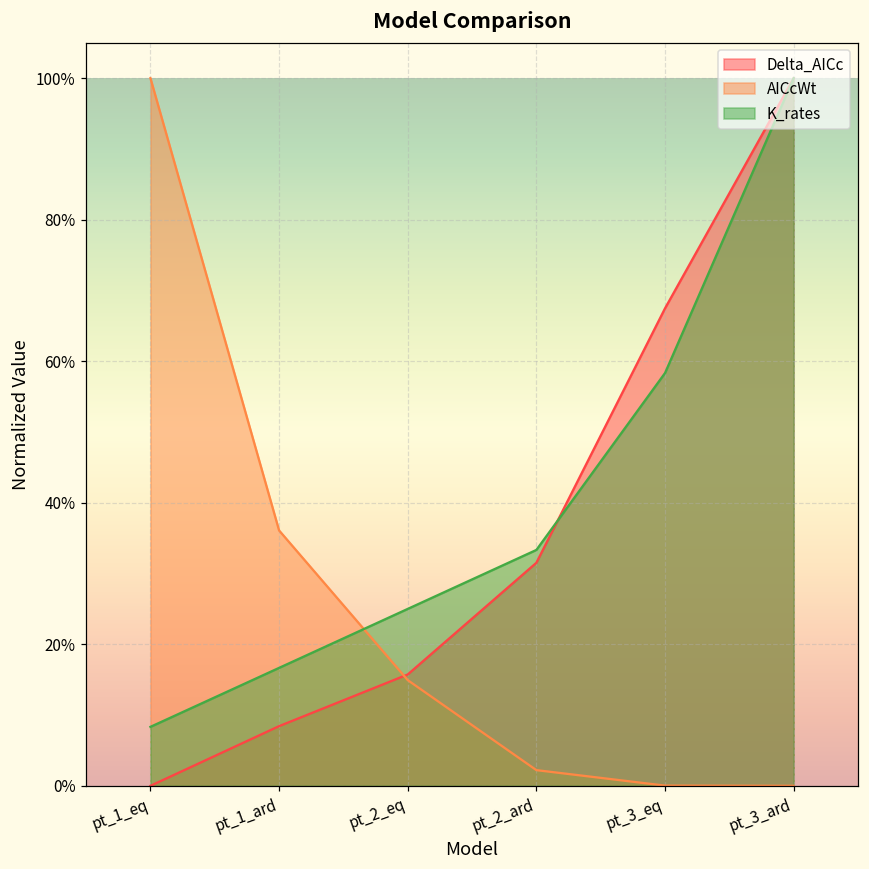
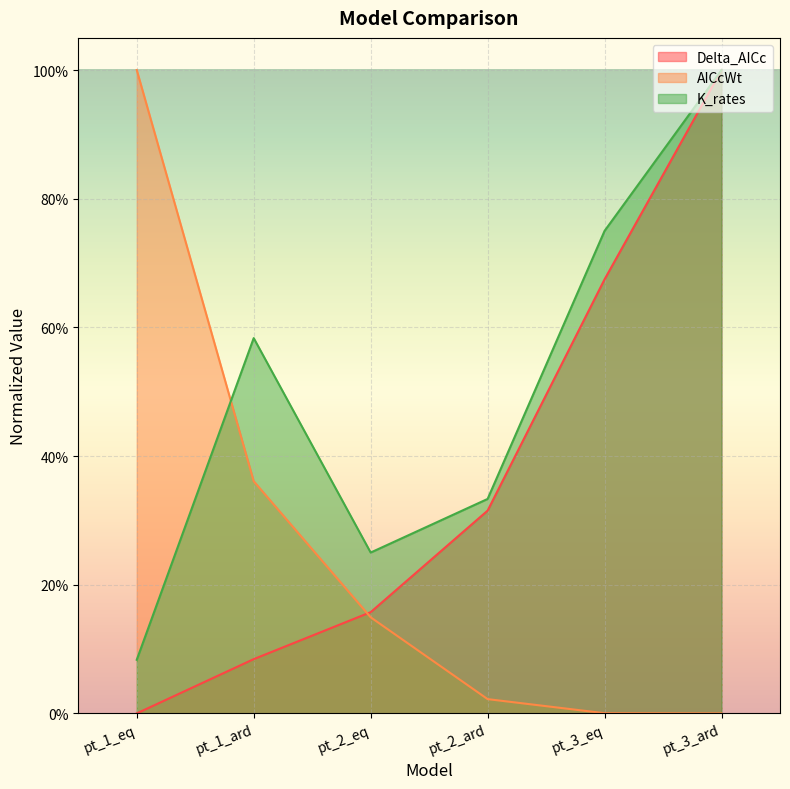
K_rates, pt_1_ard: 17% -> 58%
K_rates, pt_3_eq: 58% -> 75%
